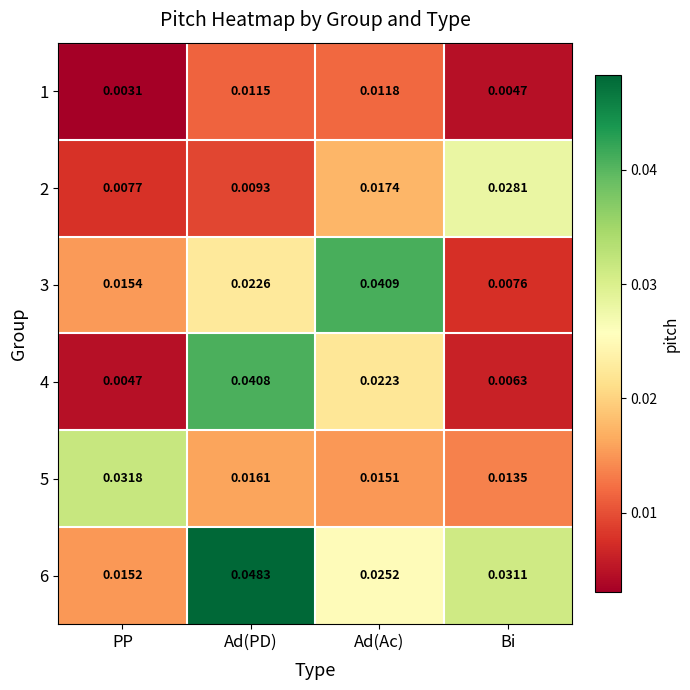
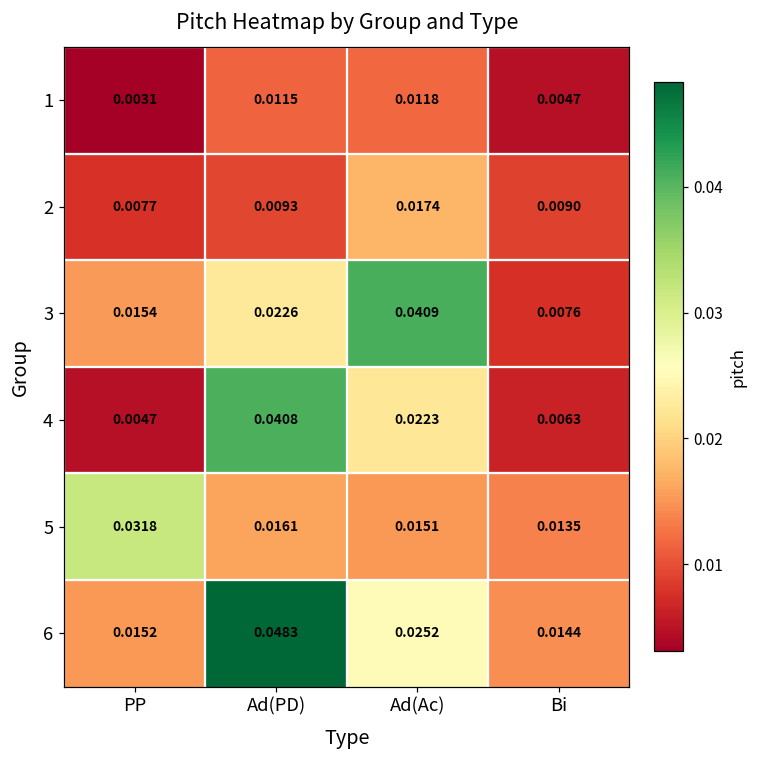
2, Bi: 0.0281 -> 0.0090
6, Bi: 0.0311 -> 0.0144
